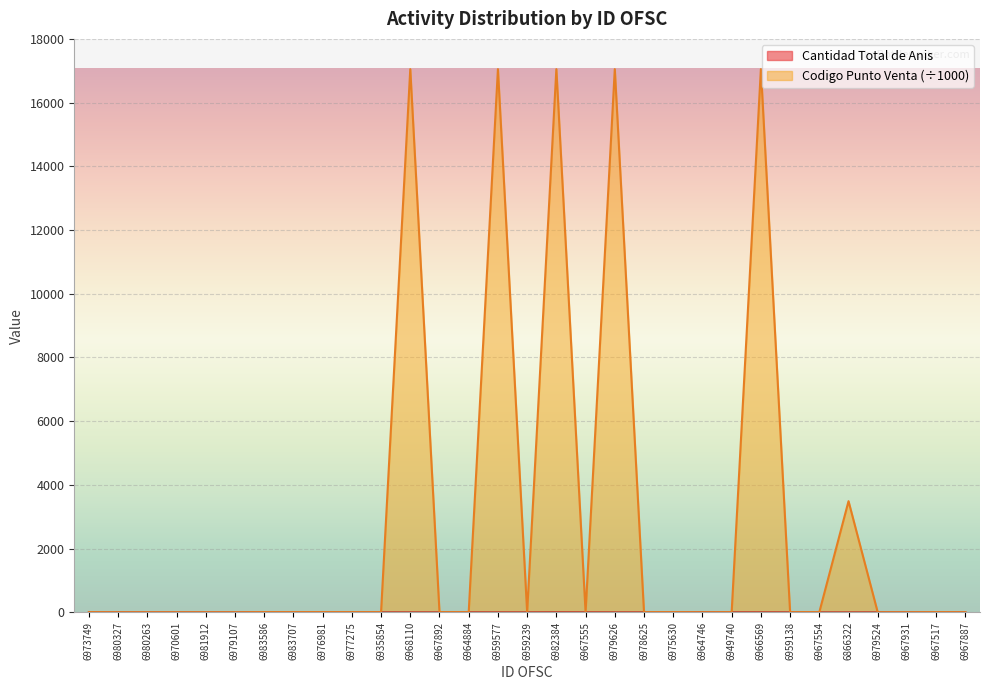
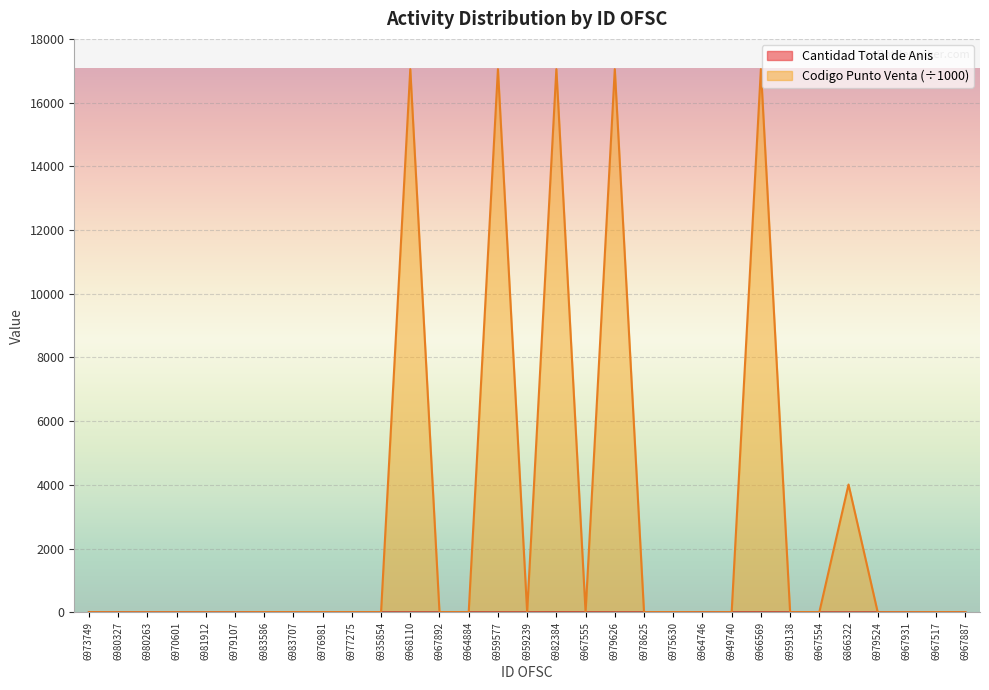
Codigo Punto Venta (÷1000), 6866322: 3500 -> 4000
